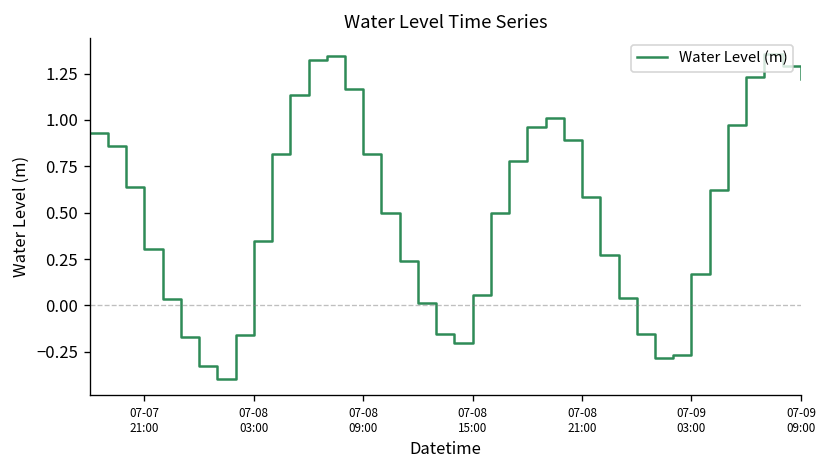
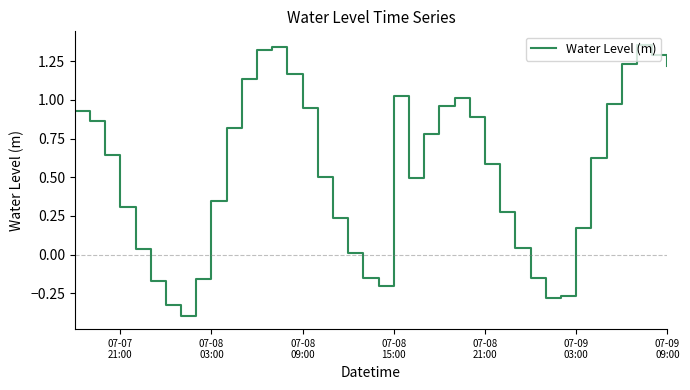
07-08 09:00: 0.81 -> 0.95
07-08 15:00: 0.06 -> 1.02
